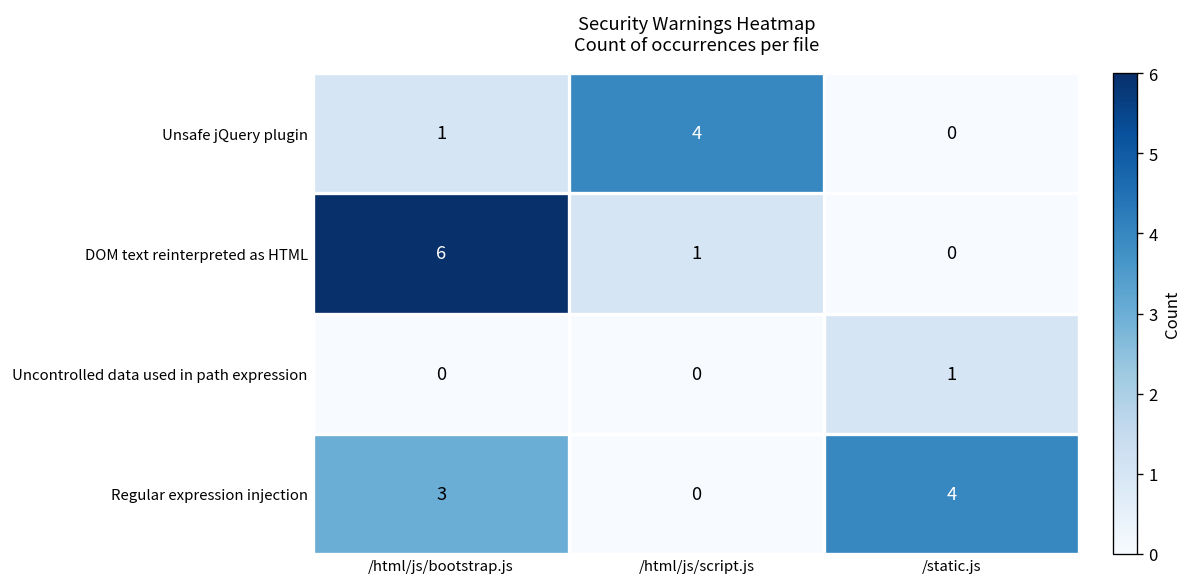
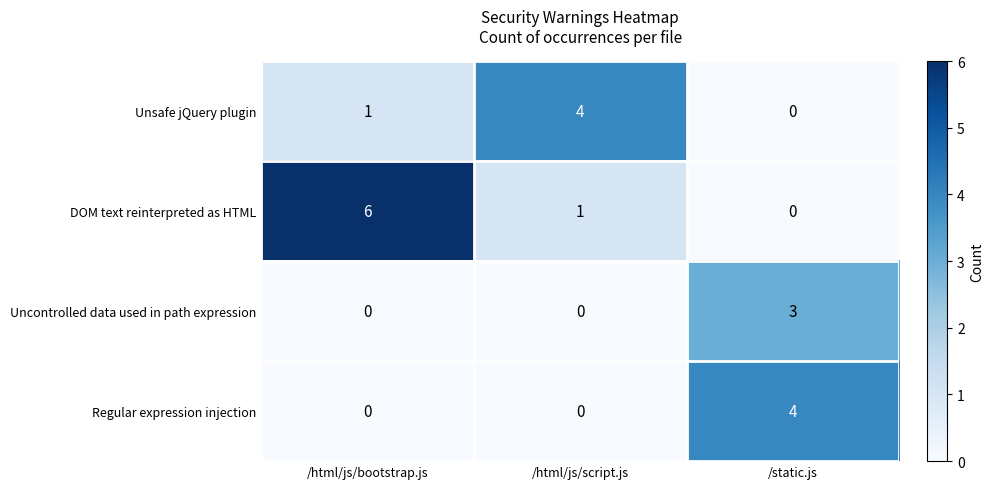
Uncontrolled data used in path expression, /static.js: 1 -> 3
Regular expression injection, /html/js/bootstrap.js: 3 -> 0
